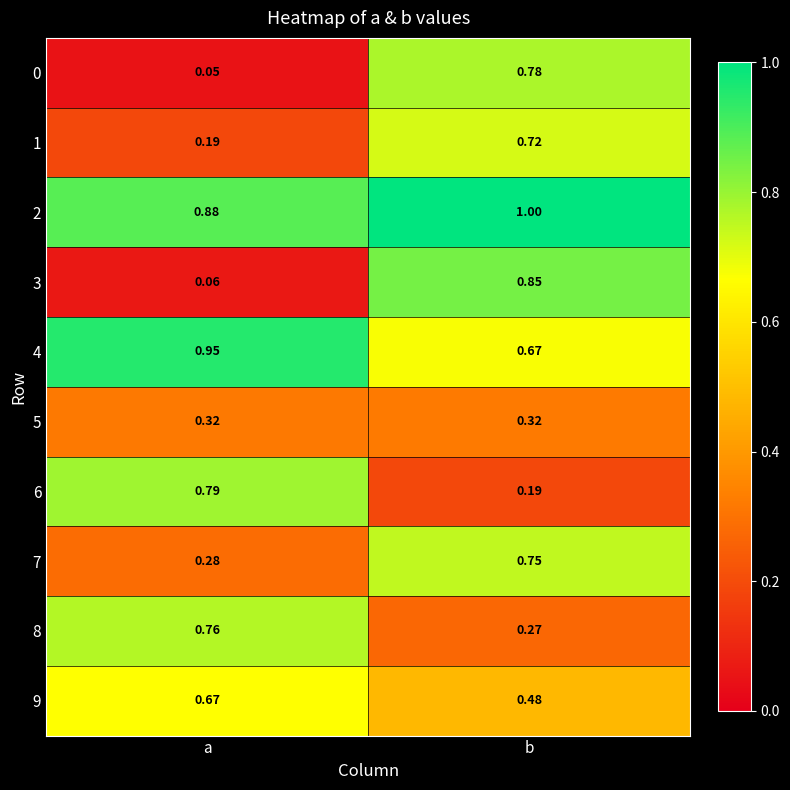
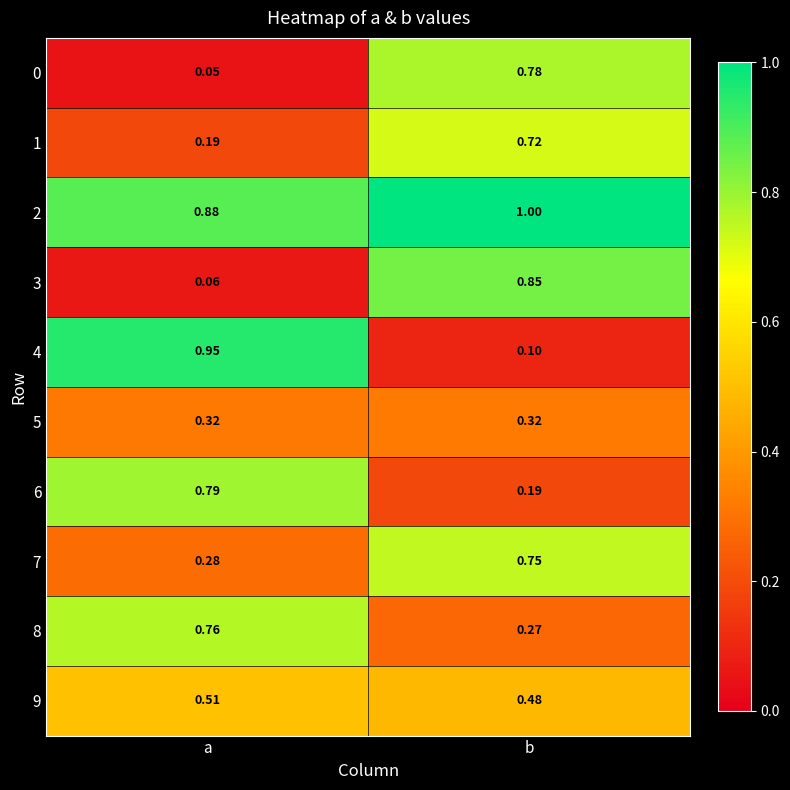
4, b: 0.67 -> 0.10
9, a: 0.67 -> 0.51
